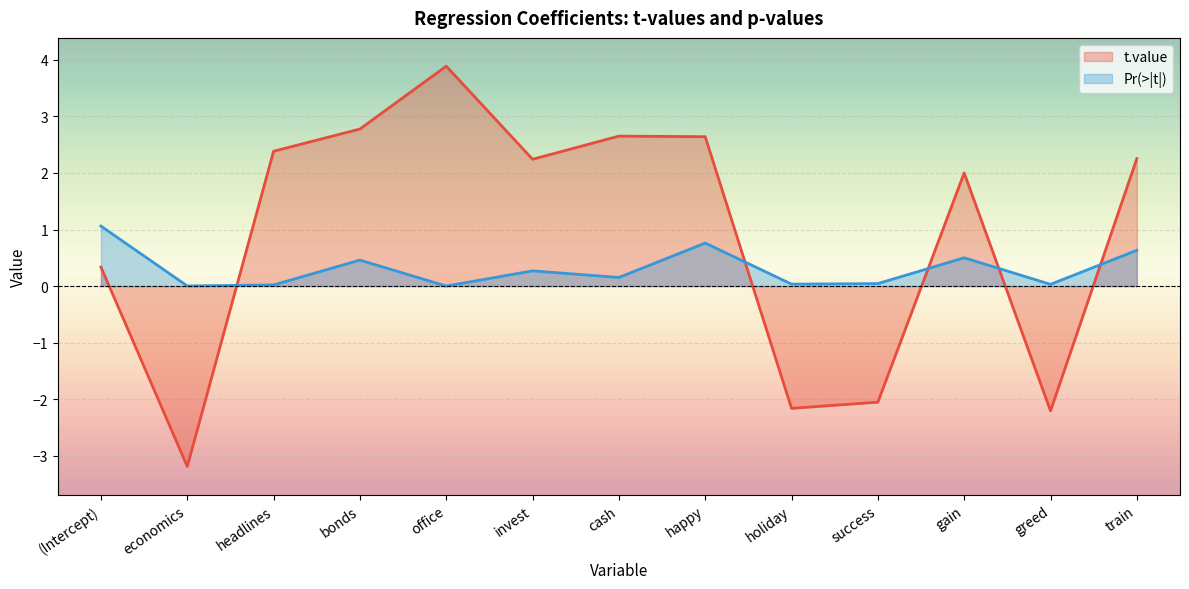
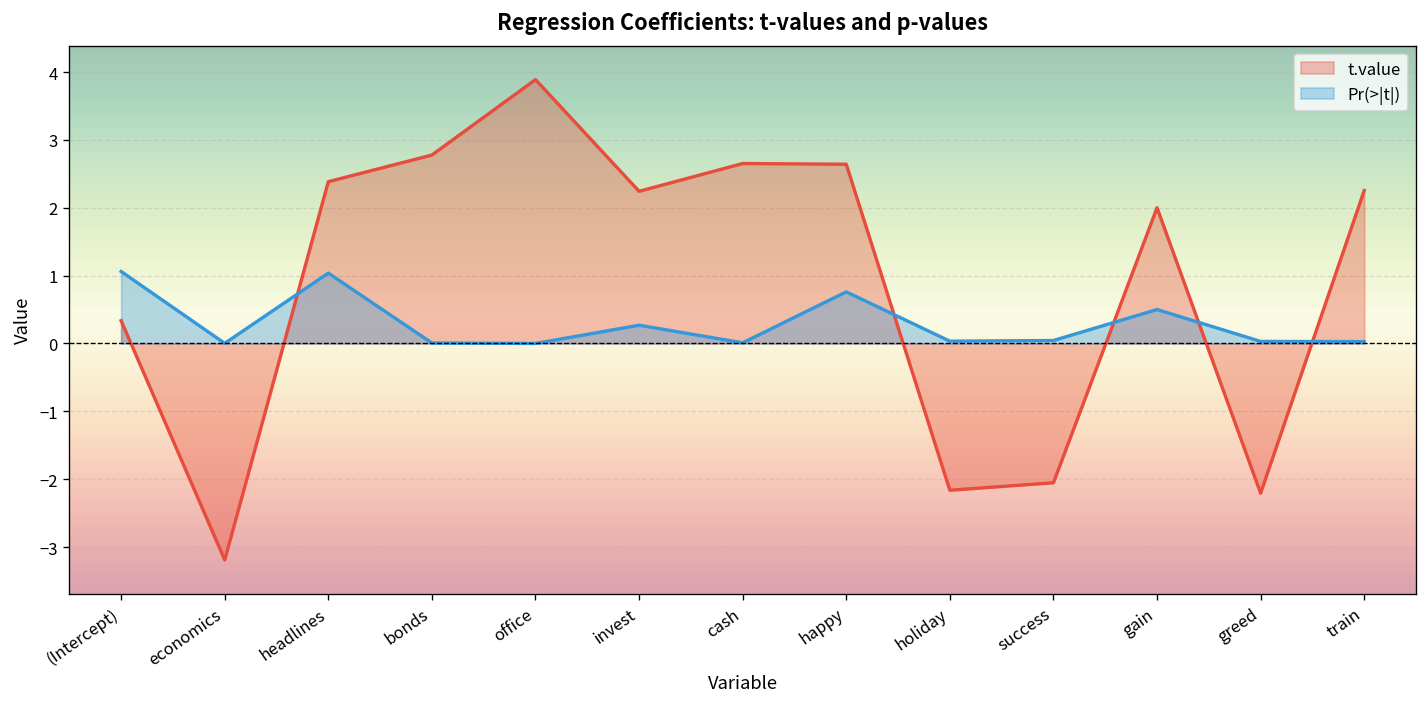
Pr(>|t|), headlines: 0.0 -> 1.0
Pr(>|t|), bonds: 0.5 -> 0.0
Pr(>|t|), cash: 0.2 -> 0.0
Pr(>|t|), train: 0.6 -> 0.0
